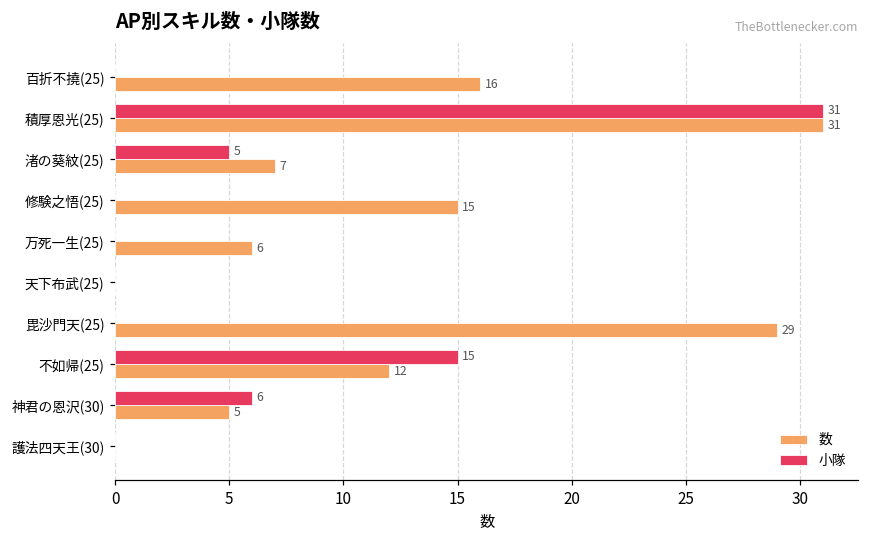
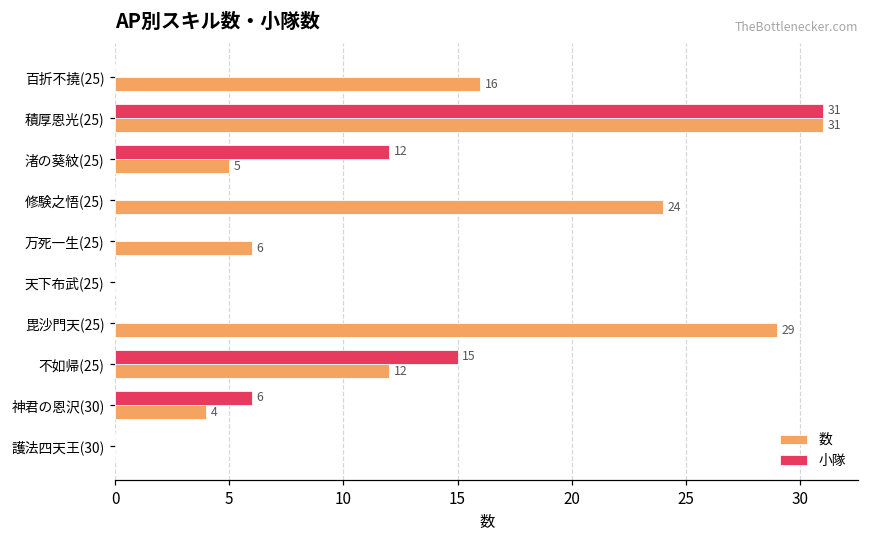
小隊, 渚の葵紋(25): 5 -> 12
数, 渚の葵紋(25): 7 -> 5
数, 修験之悟(25): 15 -> 24
数, 神君の恩沢(30): 5 -> 4
